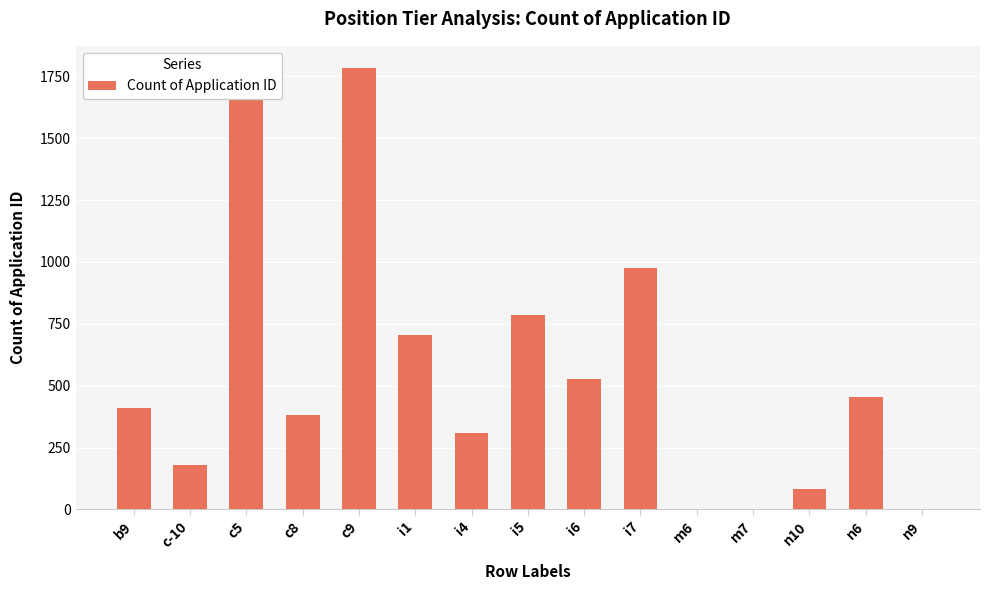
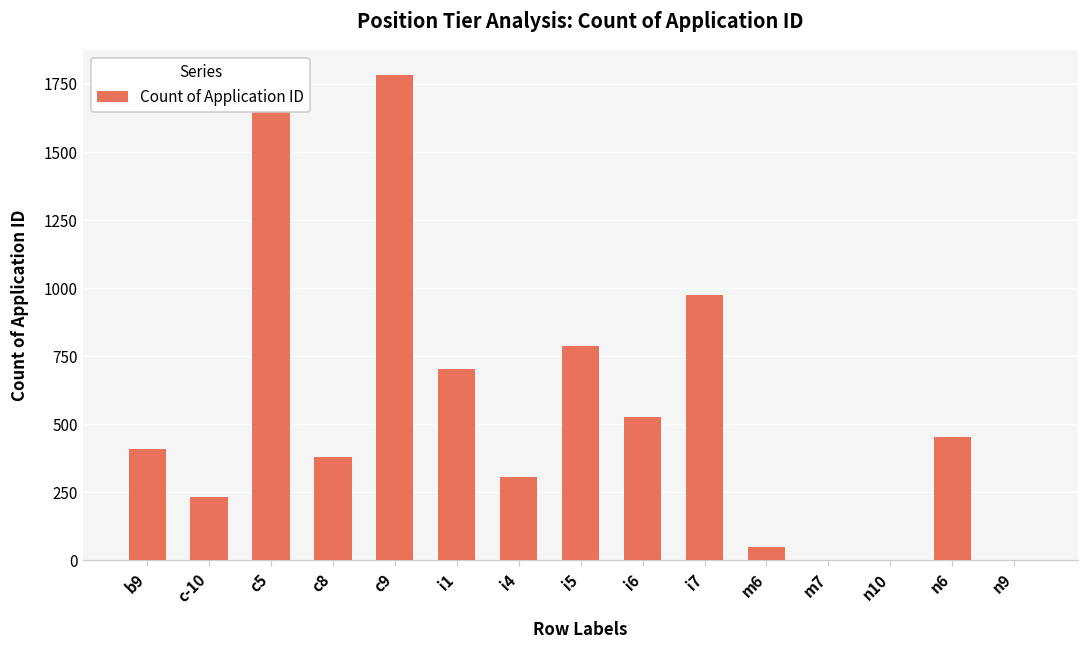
c-10: 180 -> 230
m6: 0 -> 50
n10: 80 -> 0
